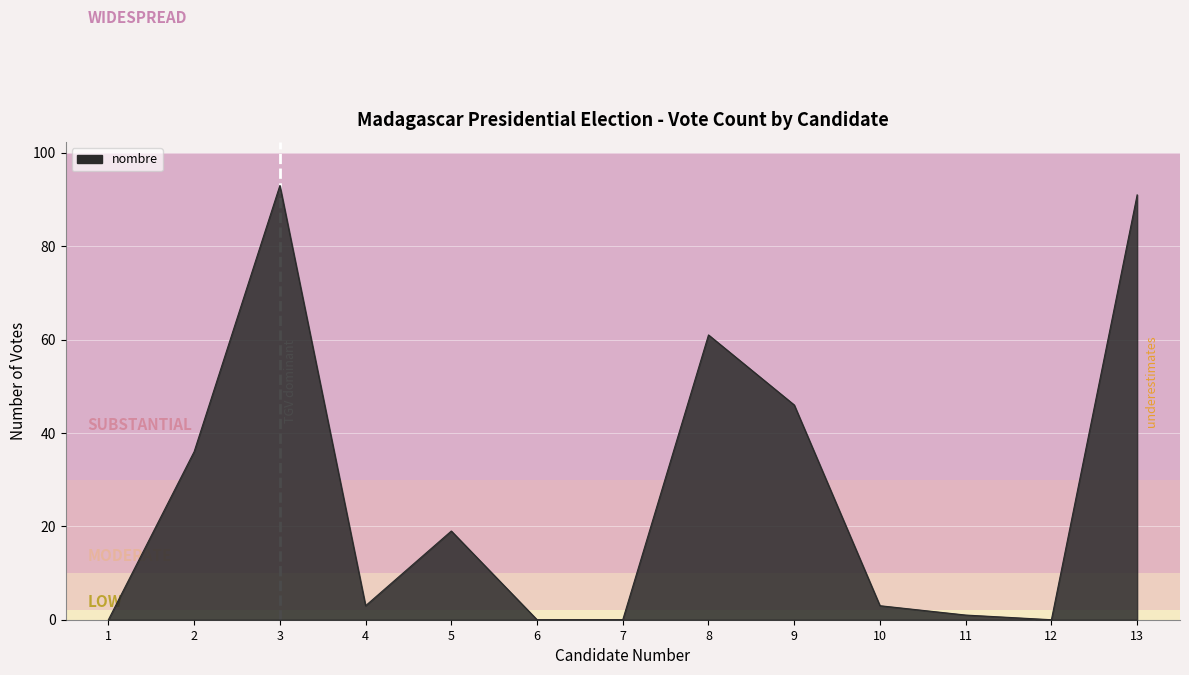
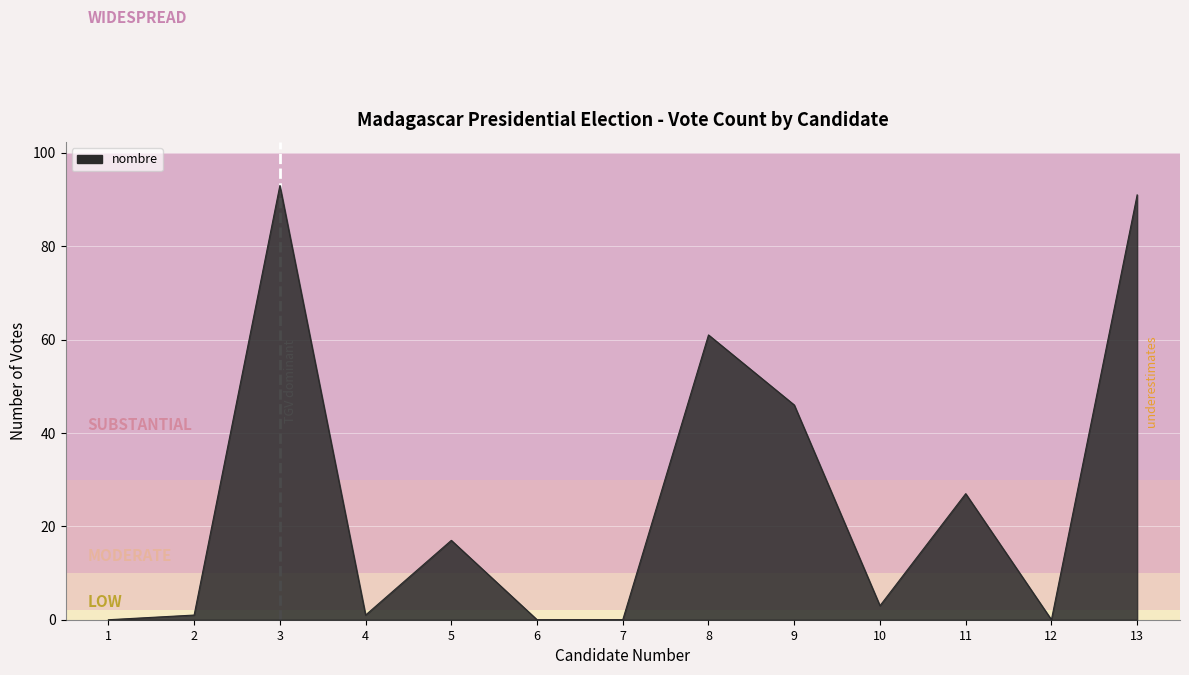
2: 36 -> 1
4: 3 -> 1
5: 19 -> 17
11: 1 -> 27
